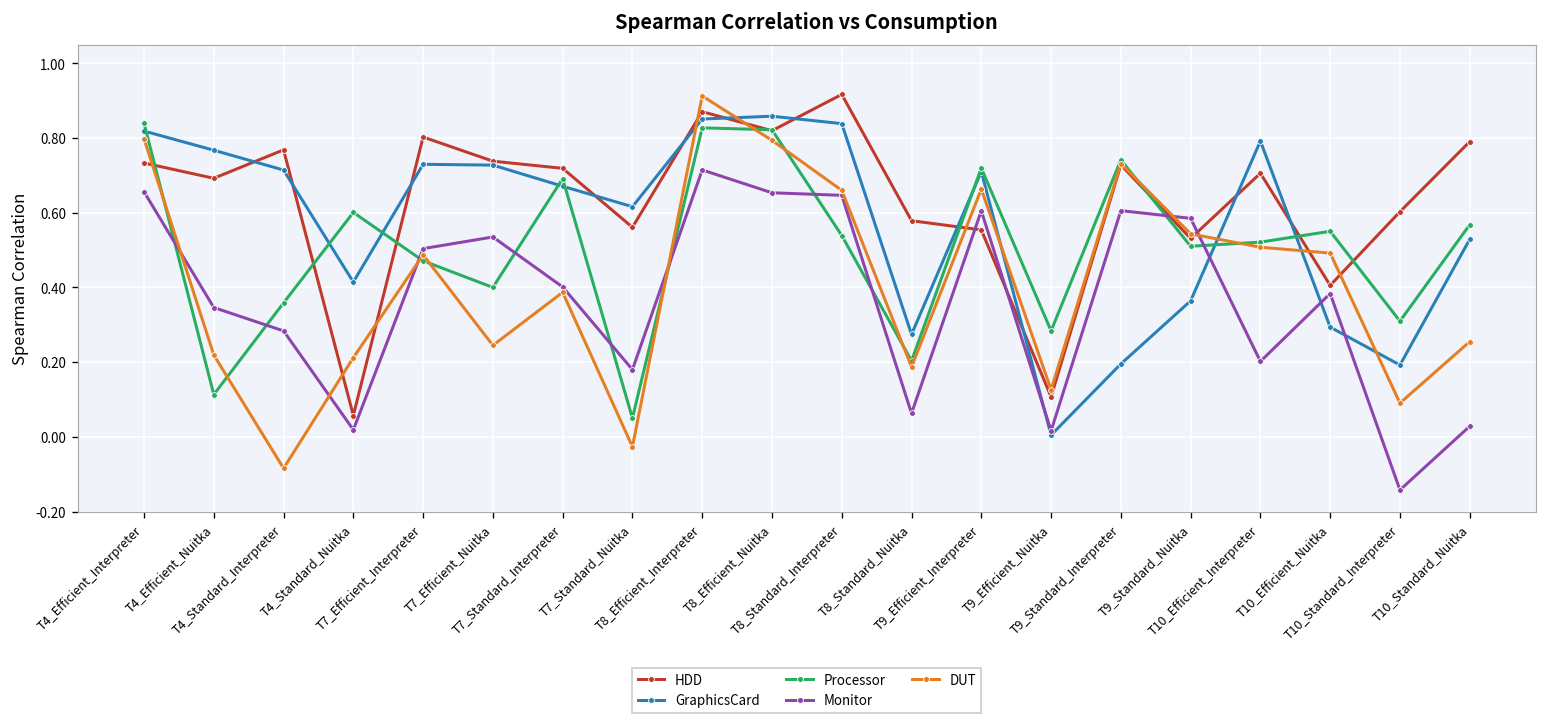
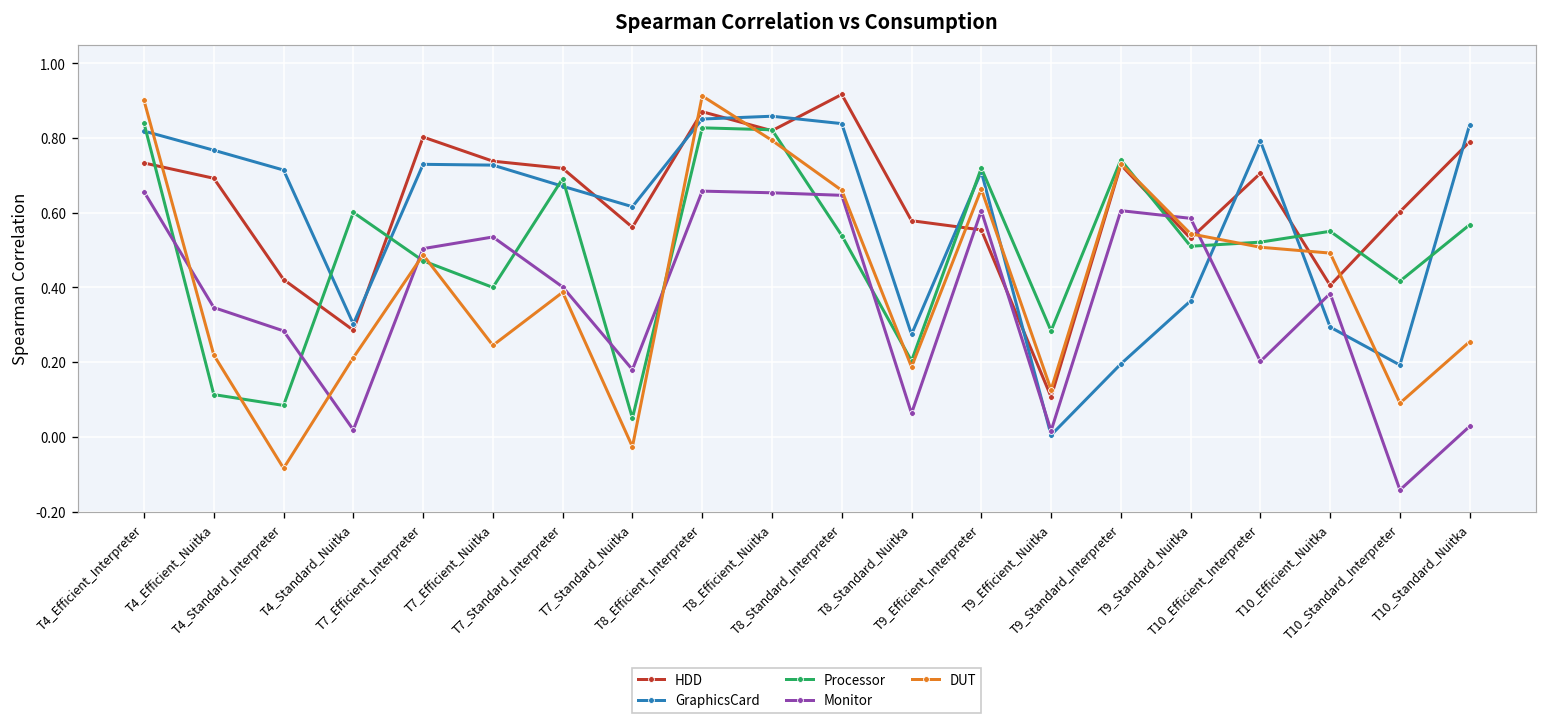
DUT, T4_Efficient_Interpreter: 0.80 -> 0.90
HDD, T4_Standard_Interpreter: 0.77 -> 0.42
Processor, T4_Standard_Interpreter: 0.36 -> 0.08
HDD, T4_Standard_Nuitka: 0.06 -> 0.29
GraphicsCard, T4_Standard_Nuitka: 0.41 -> 0.30
Monitor, T8_Efficient_Interpreter: 0.71 -> 0.66
Processor, T10_Standard_Interpreter: 0.31 -> 0.42
GraphicsCard, T10_Standard_Nuitka: 0.53 -> 0.84
